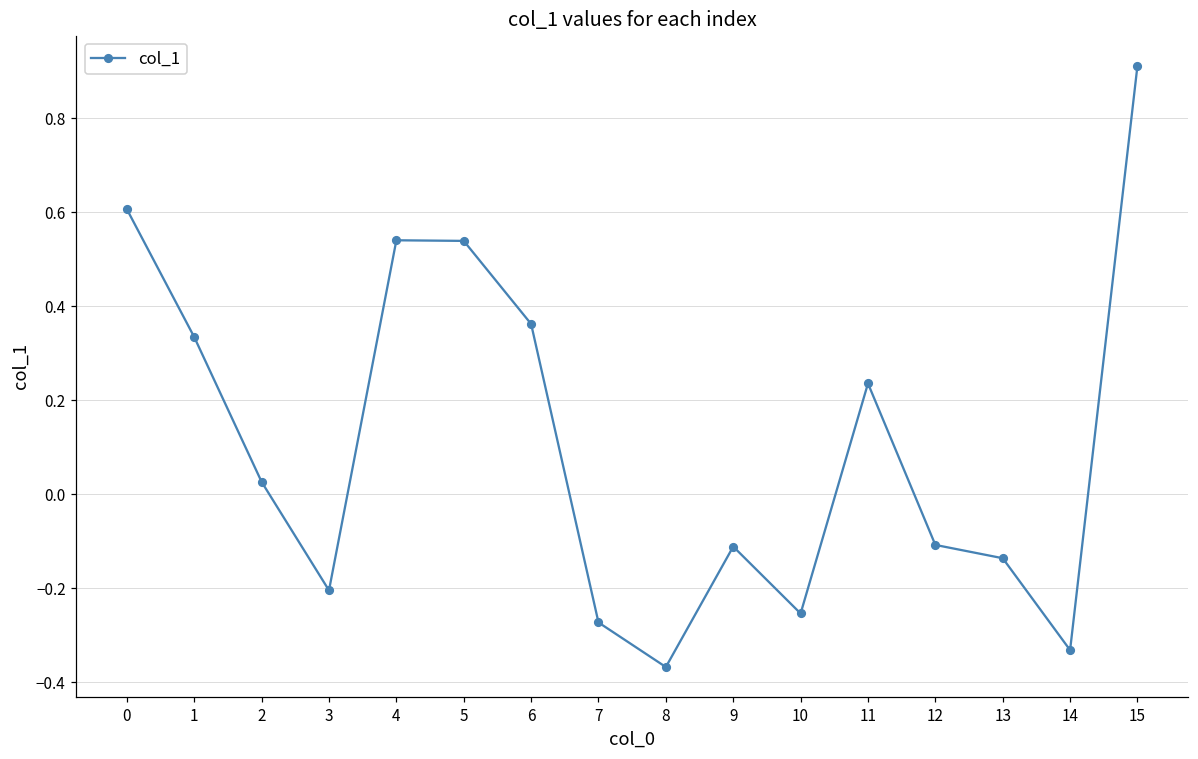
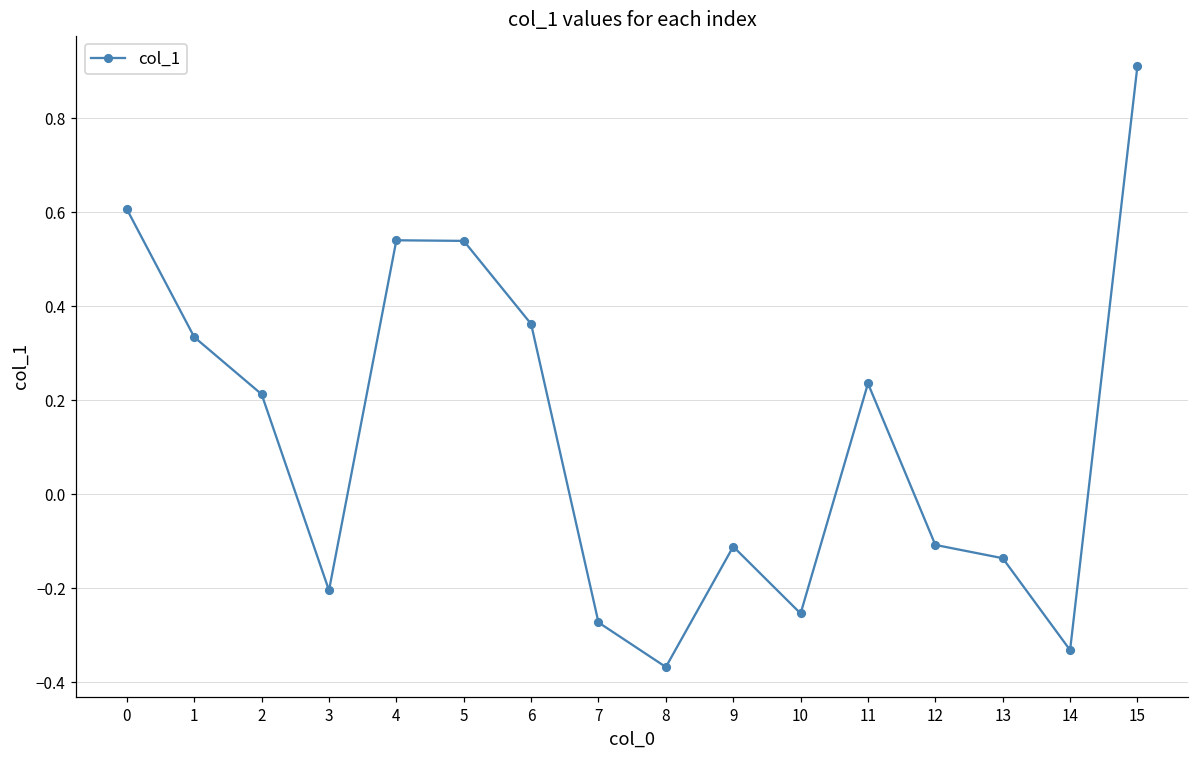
2: 0.03 -> 0.21
